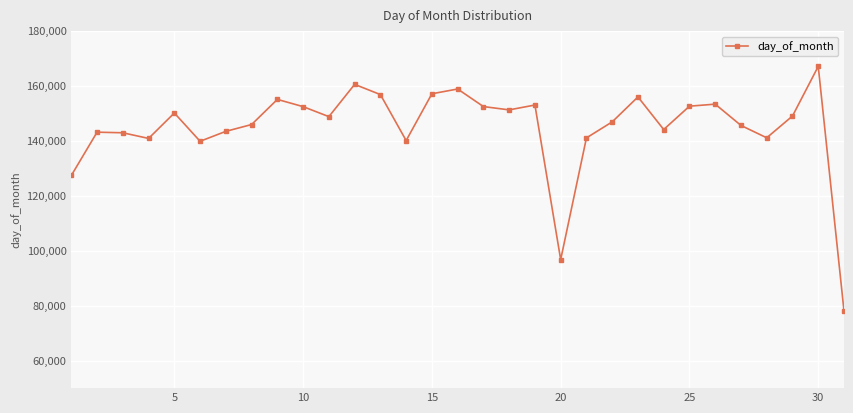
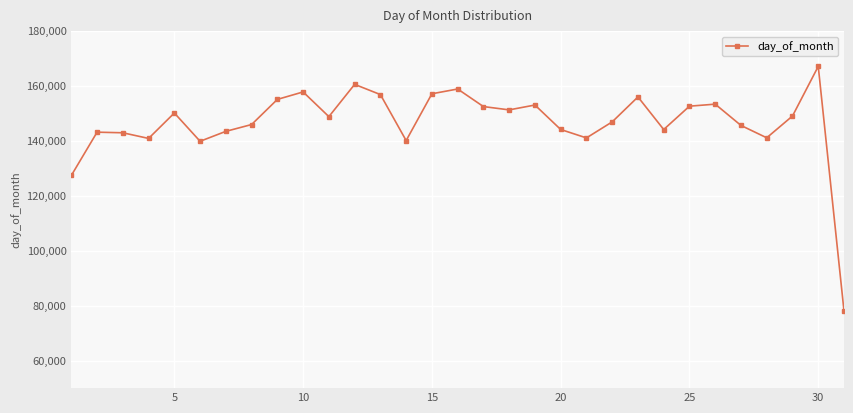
10: 153,000 -> 158,000
20: 97,000 -> 144,000
